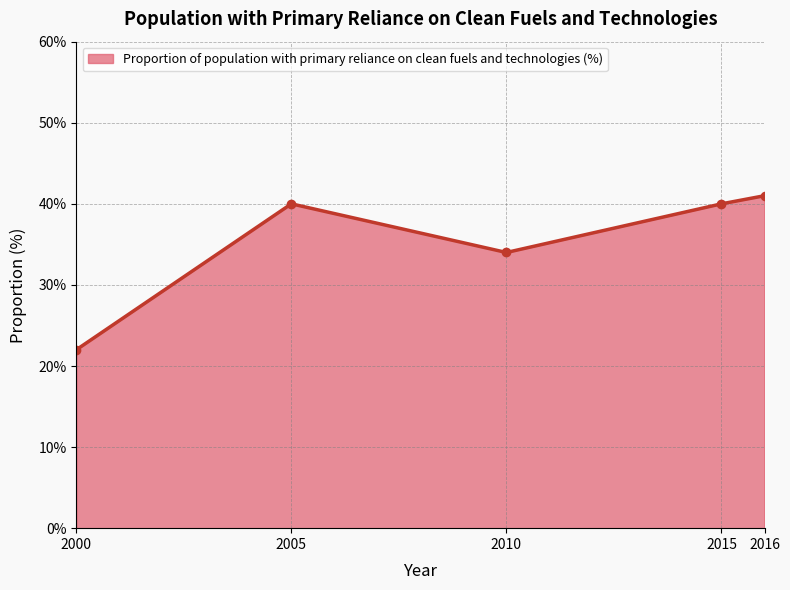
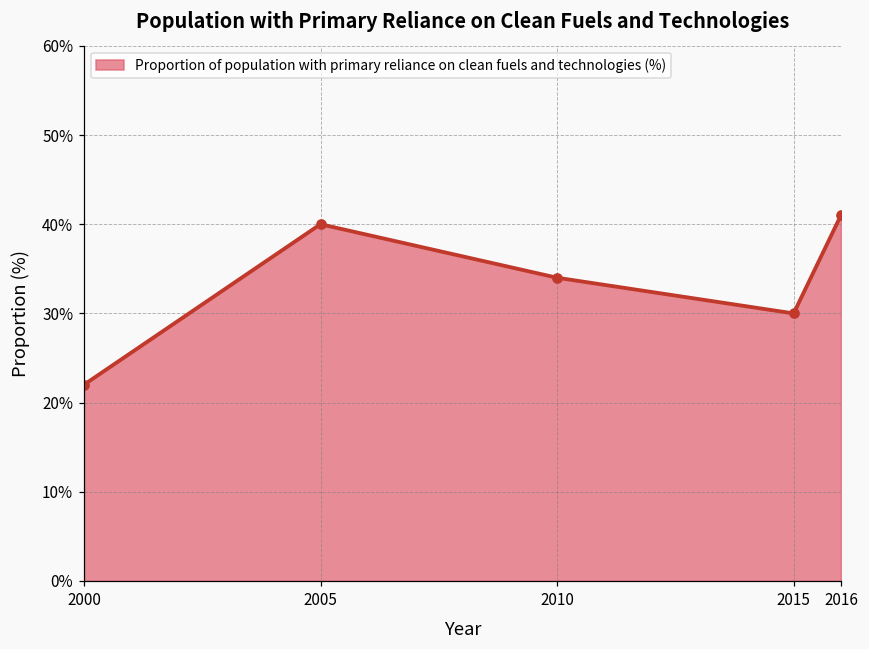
2015: 40% -> 30%
